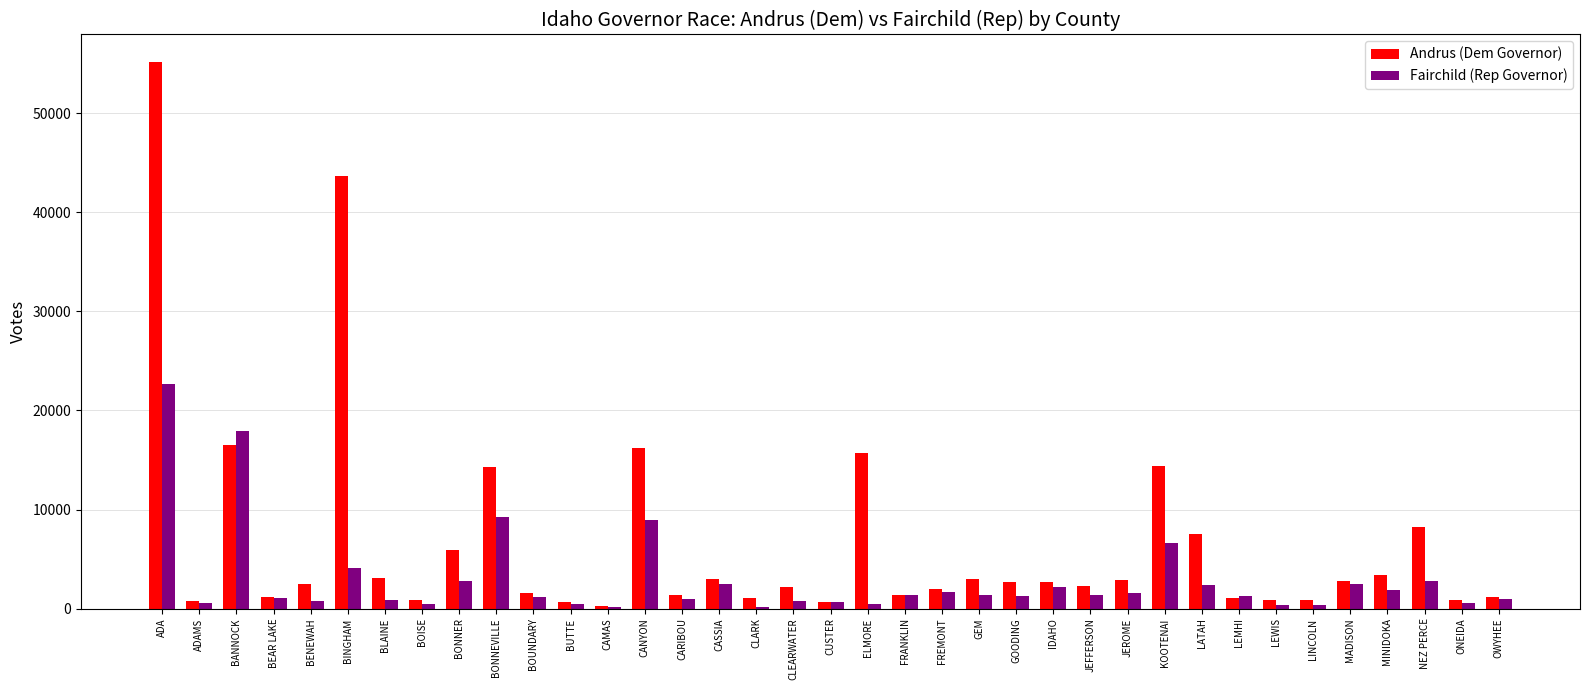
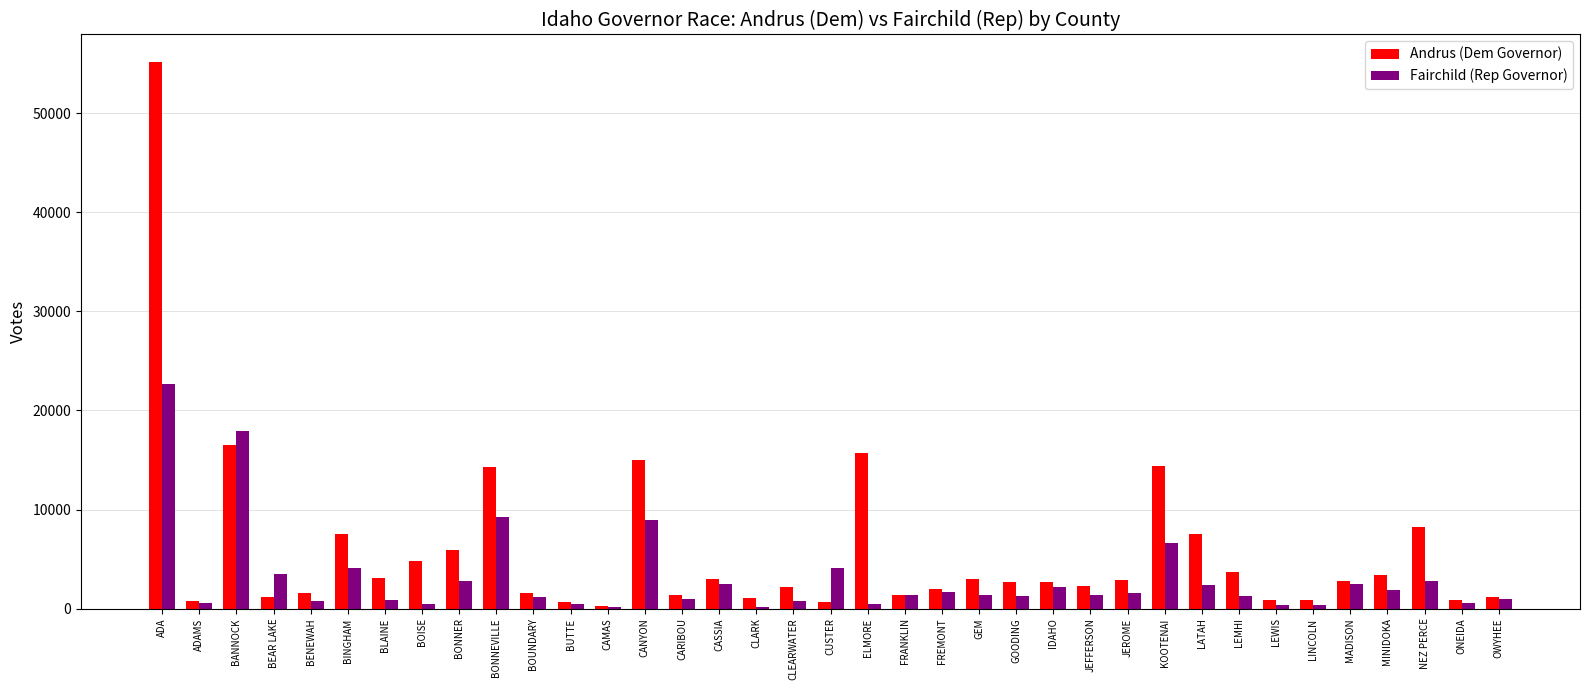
Fairchild (Rep Governor), BEAR LAKE: 1000 -> 4000
Andrus (Dem Governor), BENEWAH: 3000 -> 2000
Andrus (Dem Governor), BINGHAM: 44000 -> 8000
Andrus (Dem Governor), BOISE: 1000 -> 5000
Andrus (Dem Governor), CANYON: 16000 -> 15000
Fairchild (Rep Governor), CUSTER: 1000 -> 4000
Andrus (Dem Governor), LEMHI: 1000 -> 4000
